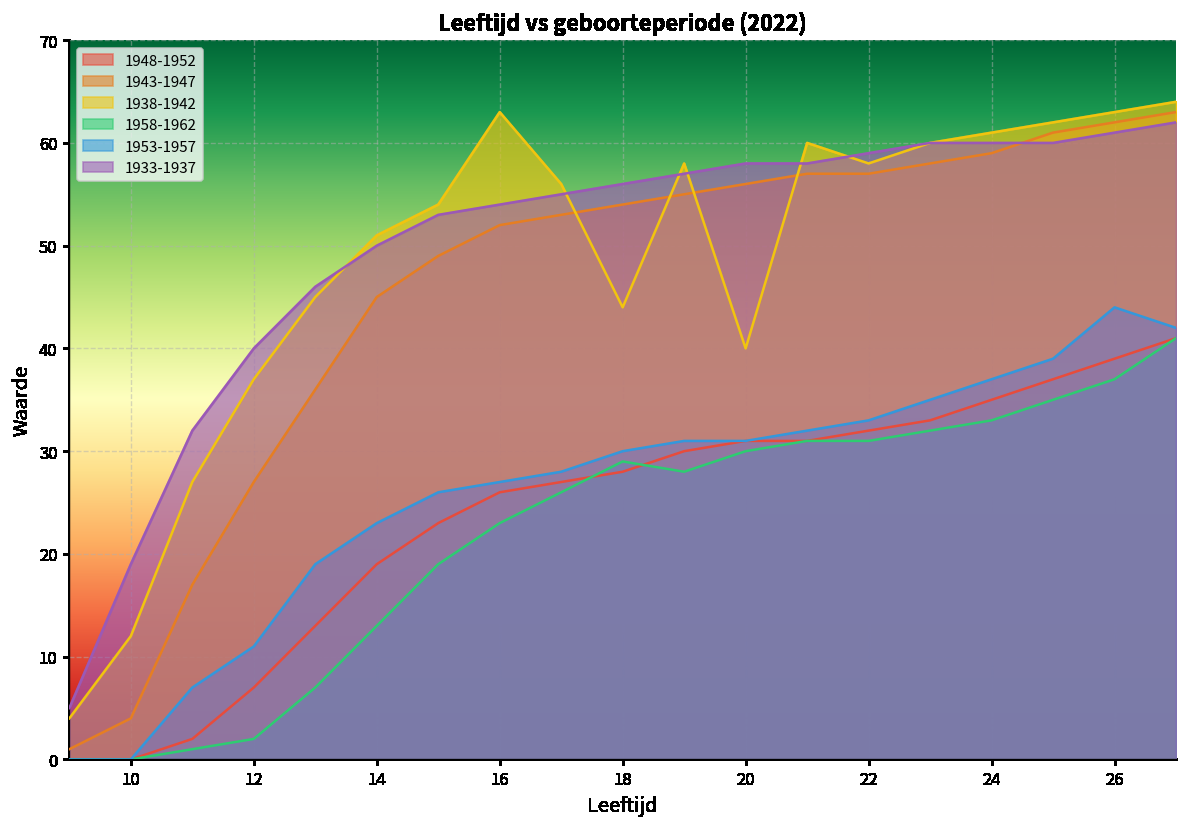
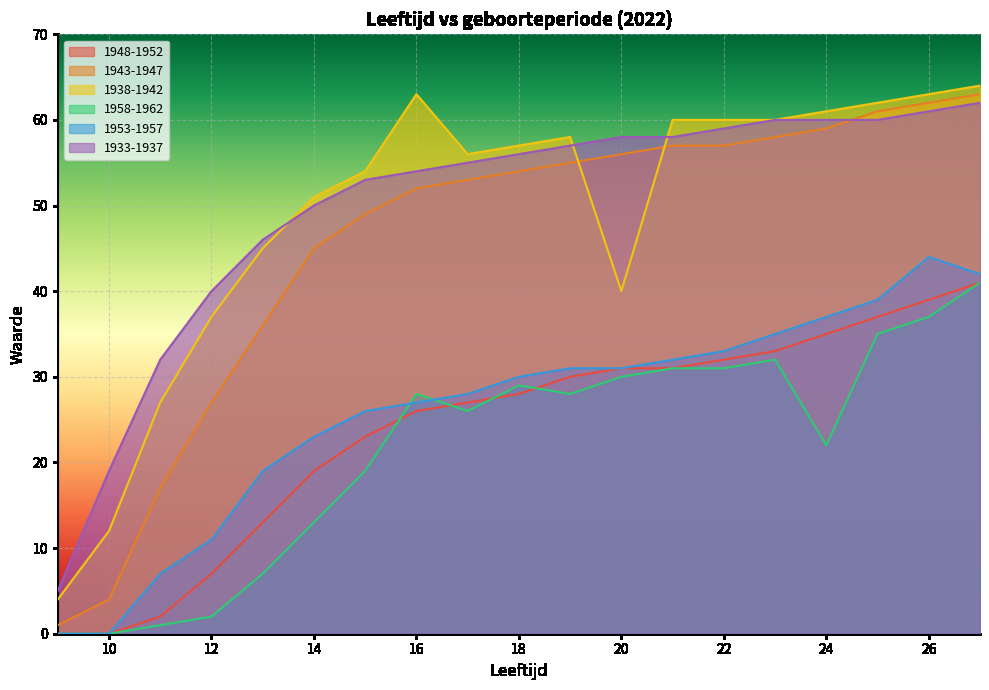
1958-1962, 16: 23 -> 28
1938-1942, 18: 44 -> 57
1938-1942, 22: 58 -> 60
1958-1962, 24: 33 -> 22
